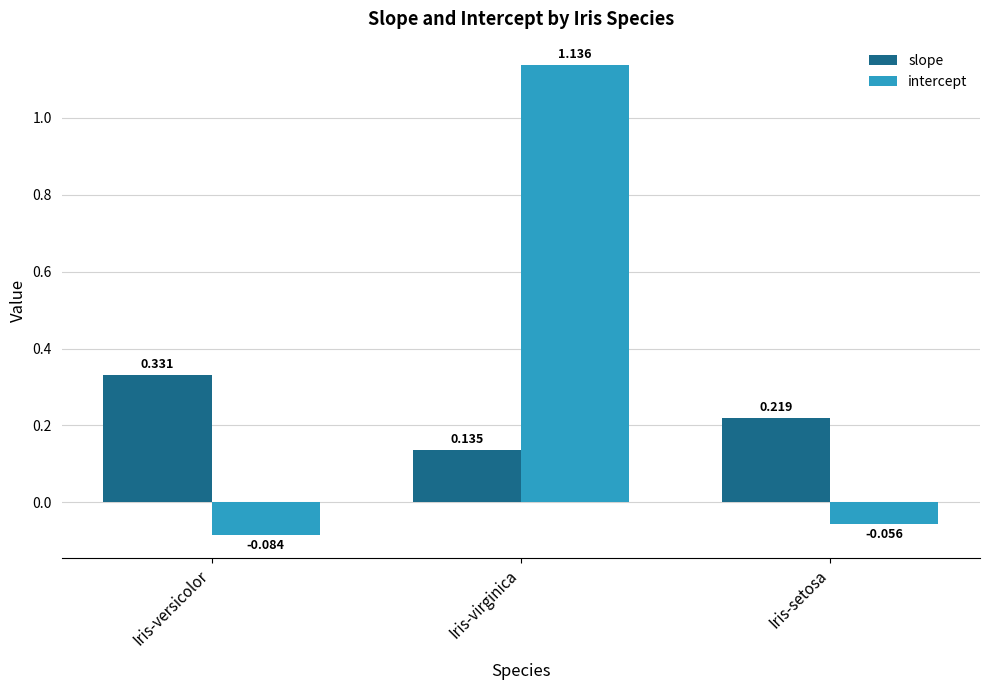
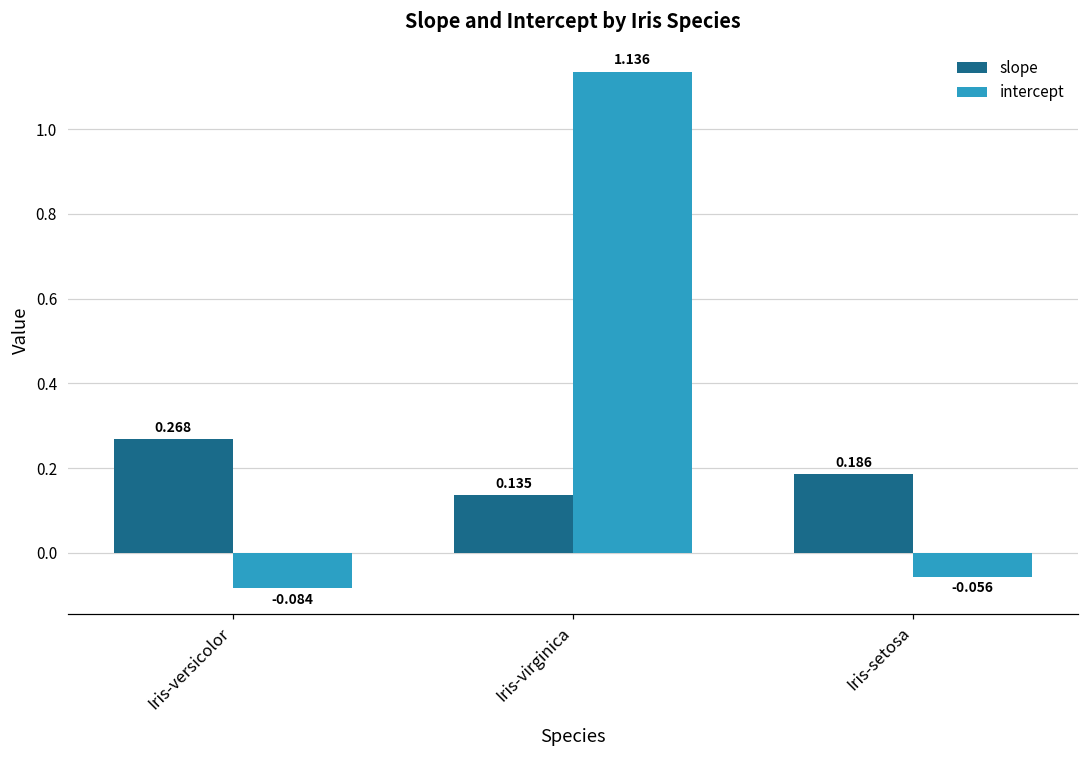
slope, Iris-versicolor: 0.331 -> 0.268
slope, Iris-setosa: 0.219 -> 0.186
